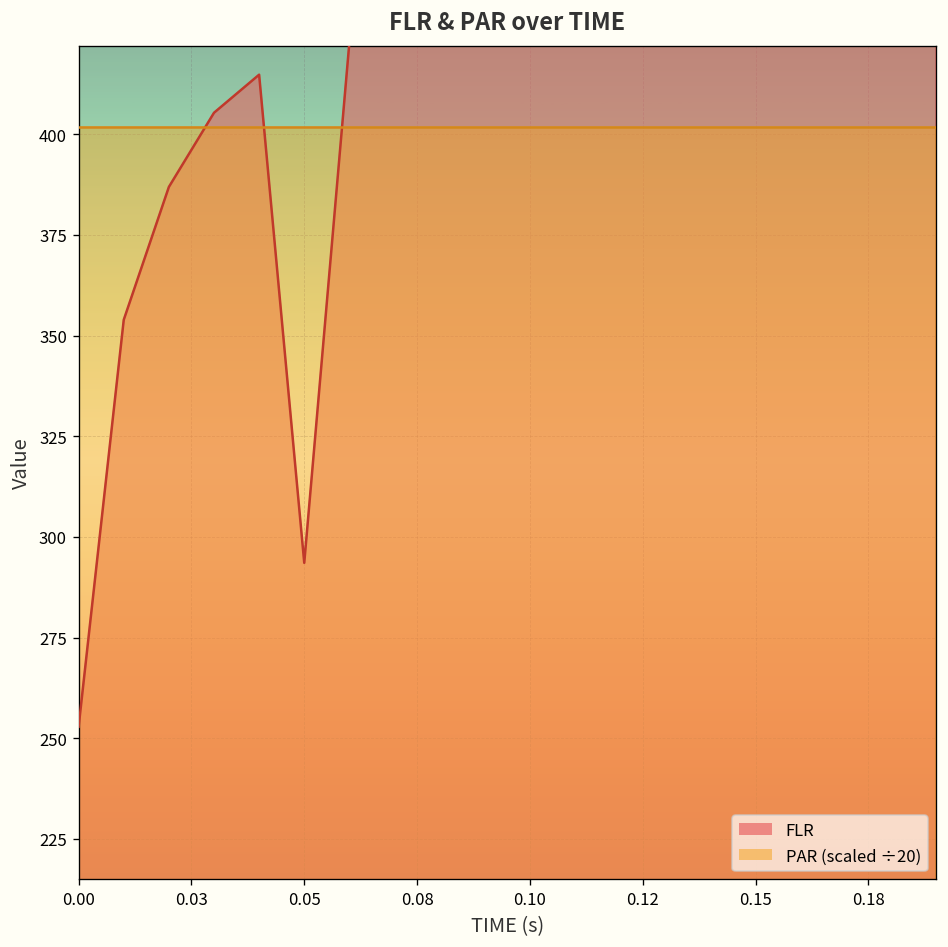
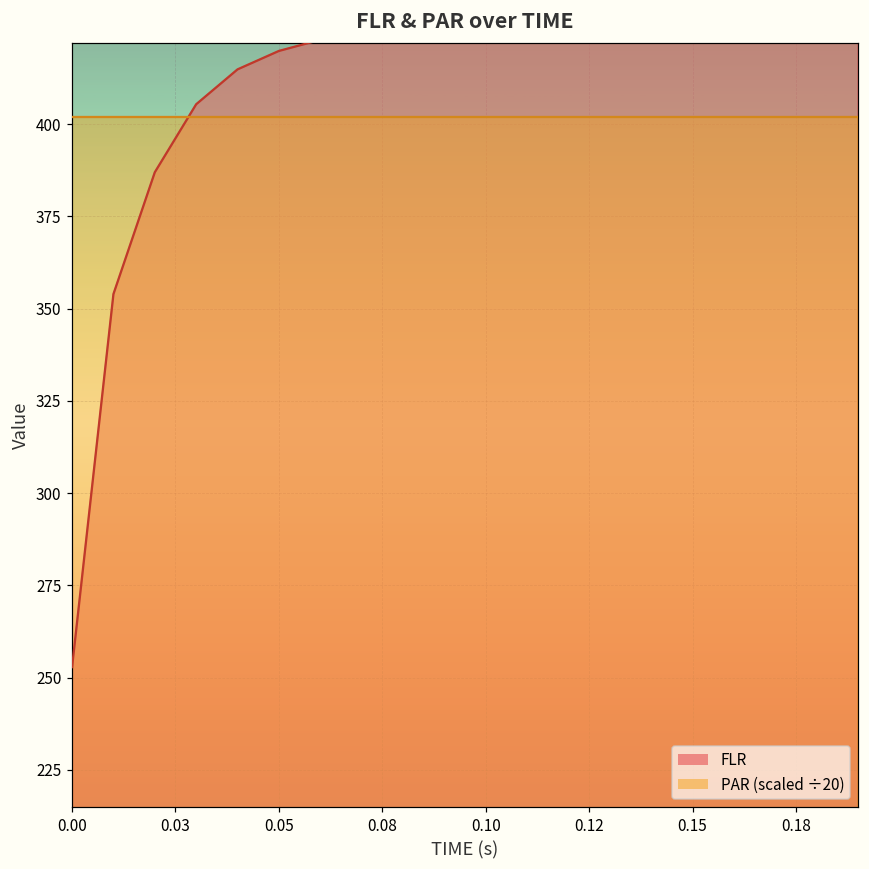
FLR, 0.05: 294 -> 420
